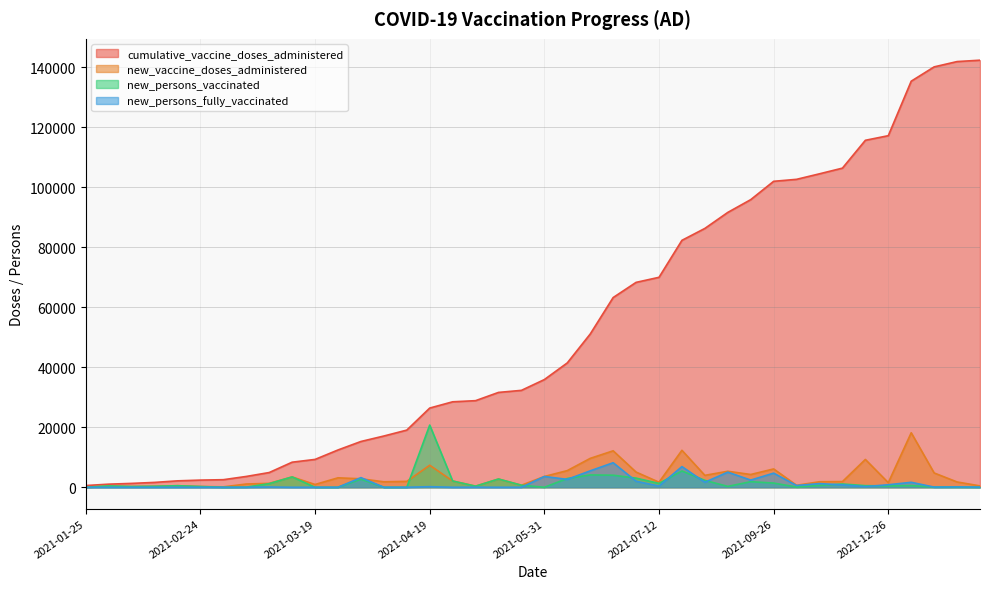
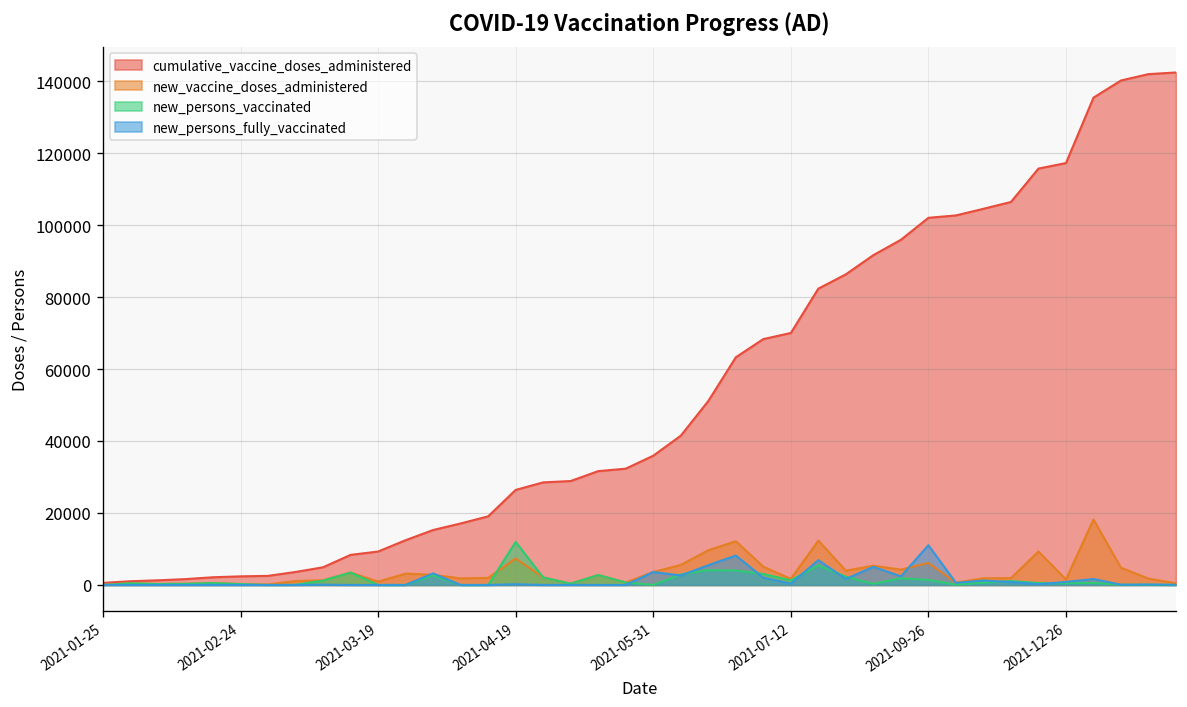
new_persons_vaccinated, 2021-04-19: 21000 -> 12000
new_persons_fully_vaccinated, 2021-09-26: 5000 -> 11000
